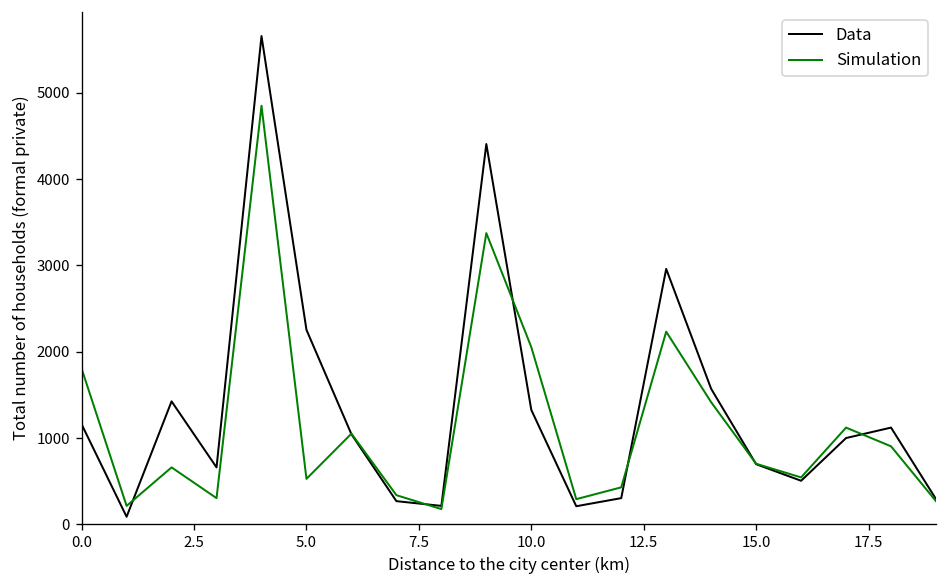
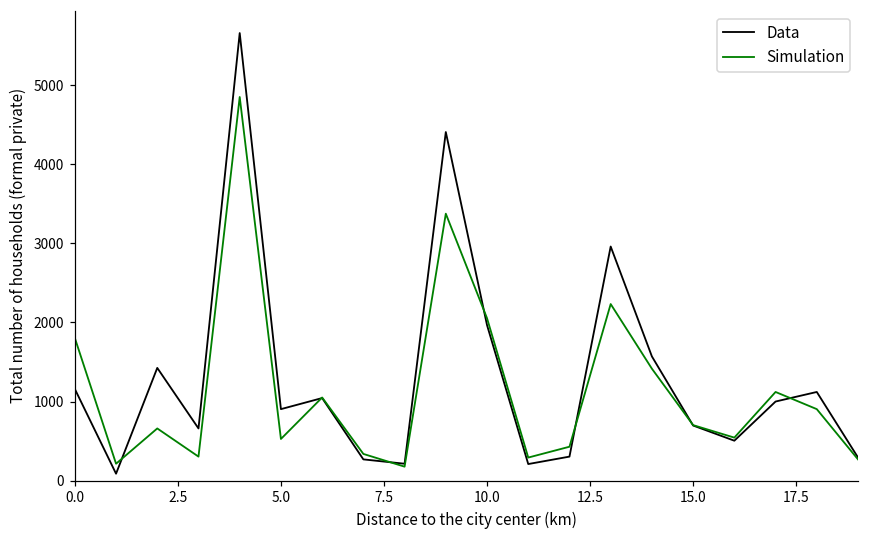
Data, 5.0: 2300 -> 900
Data, 10.0: 1300 -> 2000
